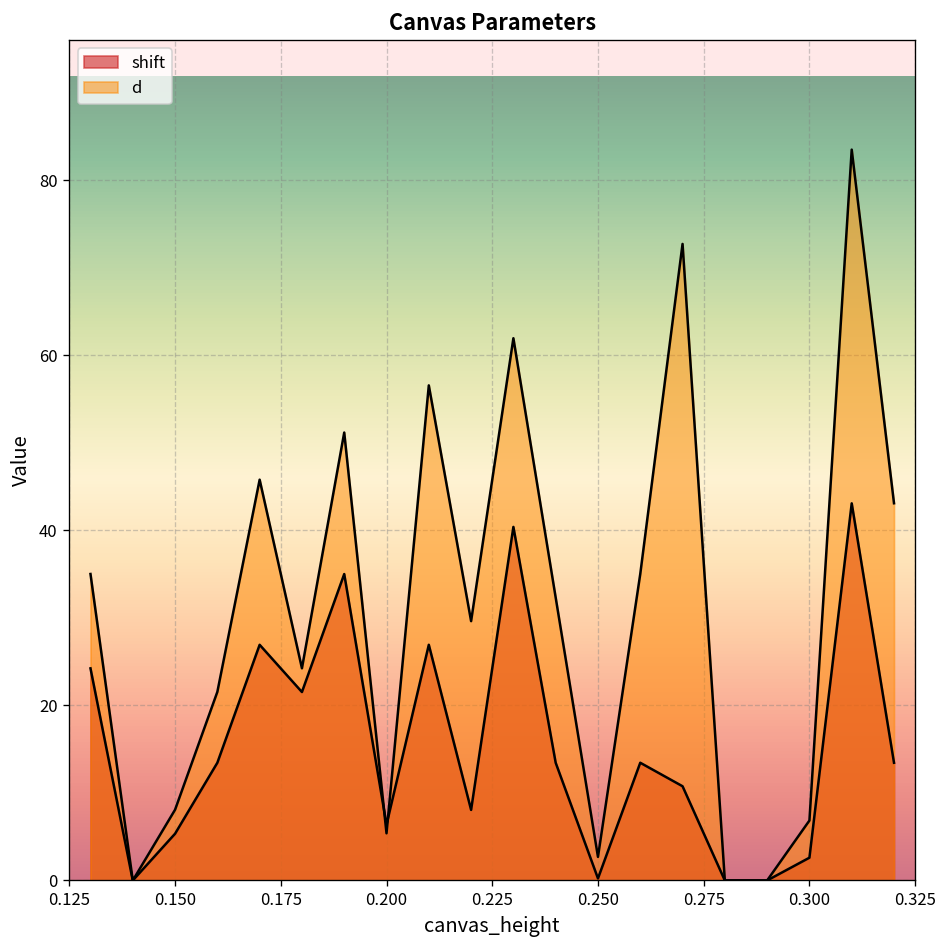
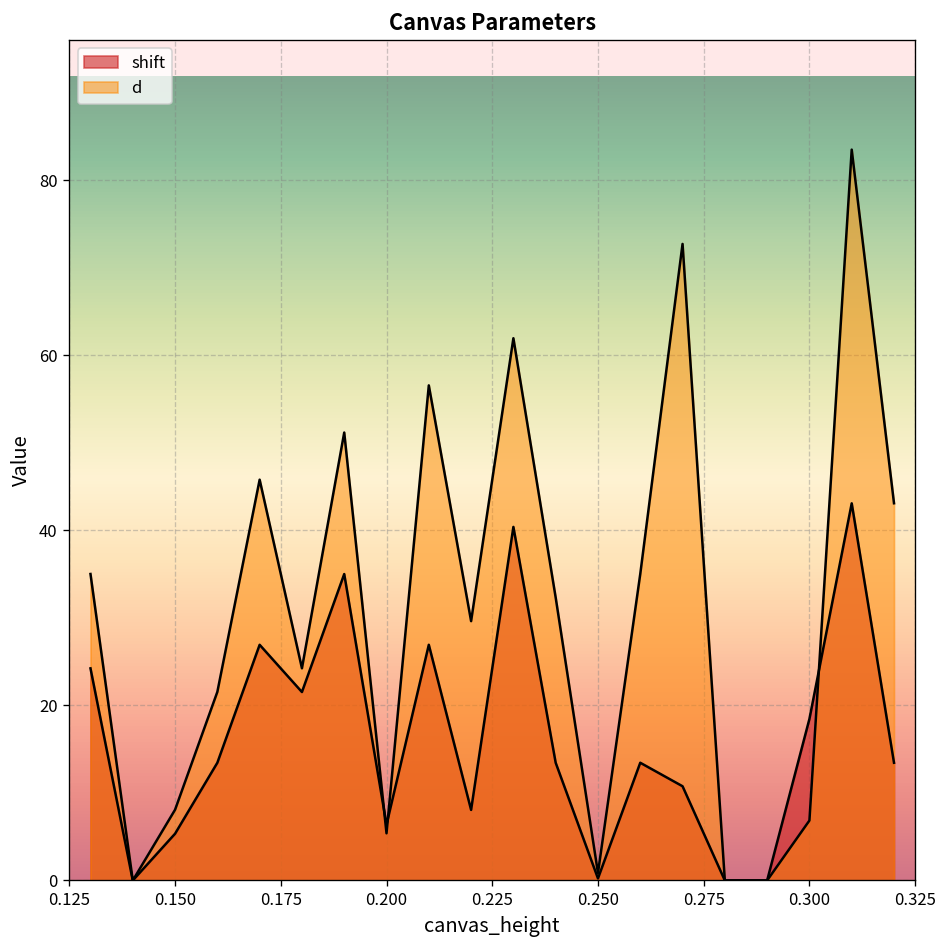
d, 0.250: 3 -> 1
shift, 0.300: 3 -> 18
